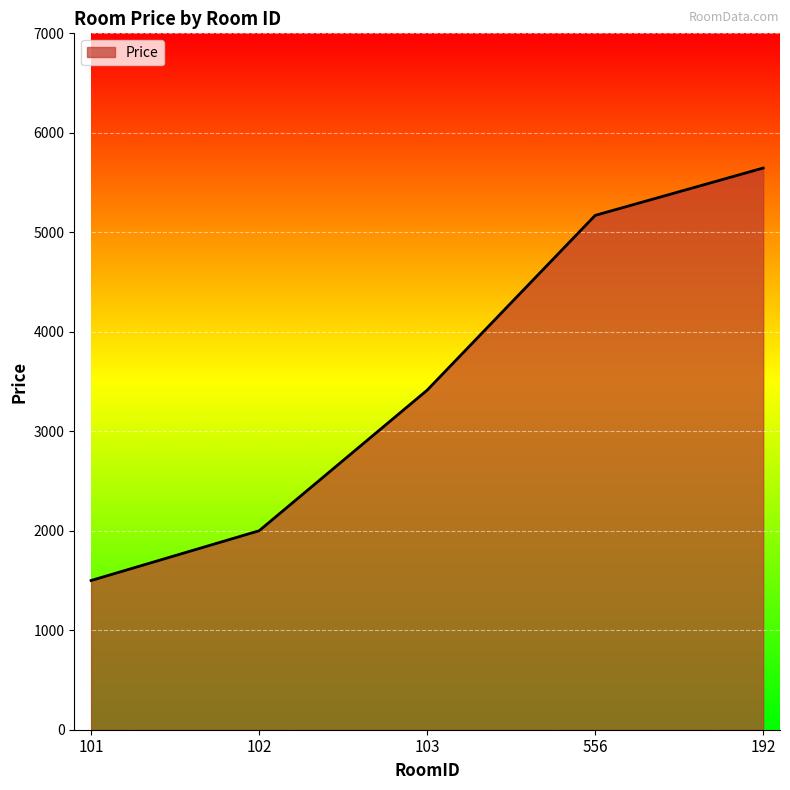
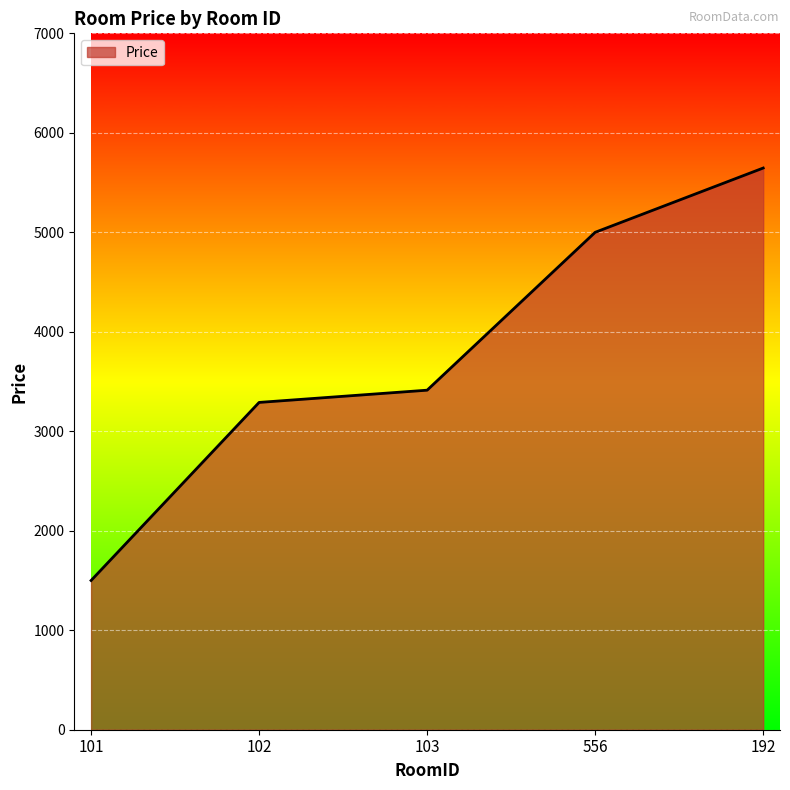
102: 2000 -> 3300
556: 5200 -> 5000
